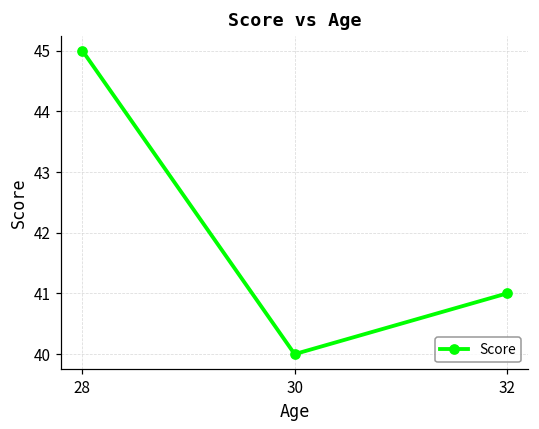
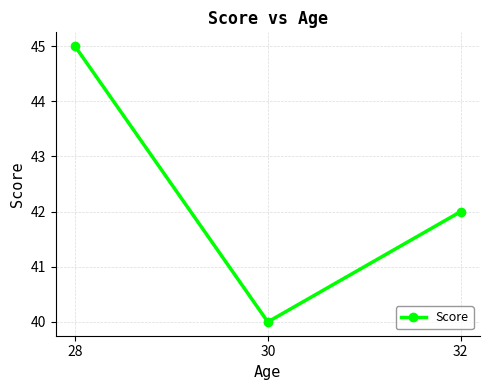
32: 41 -> 42
